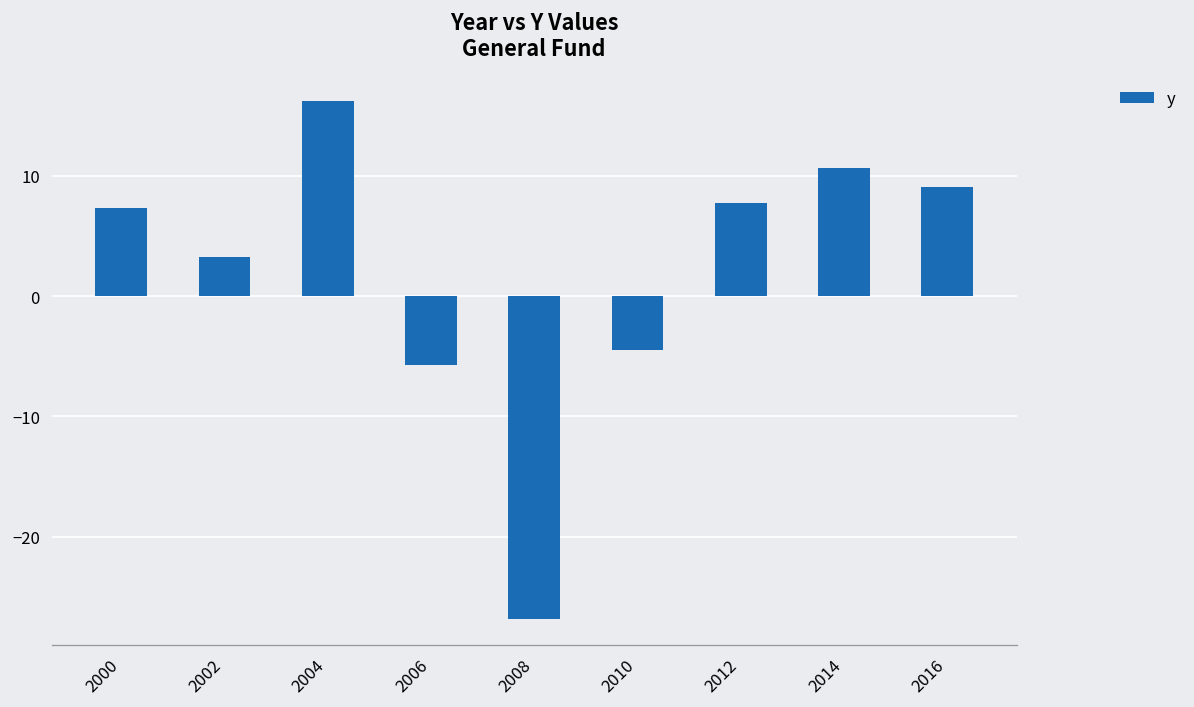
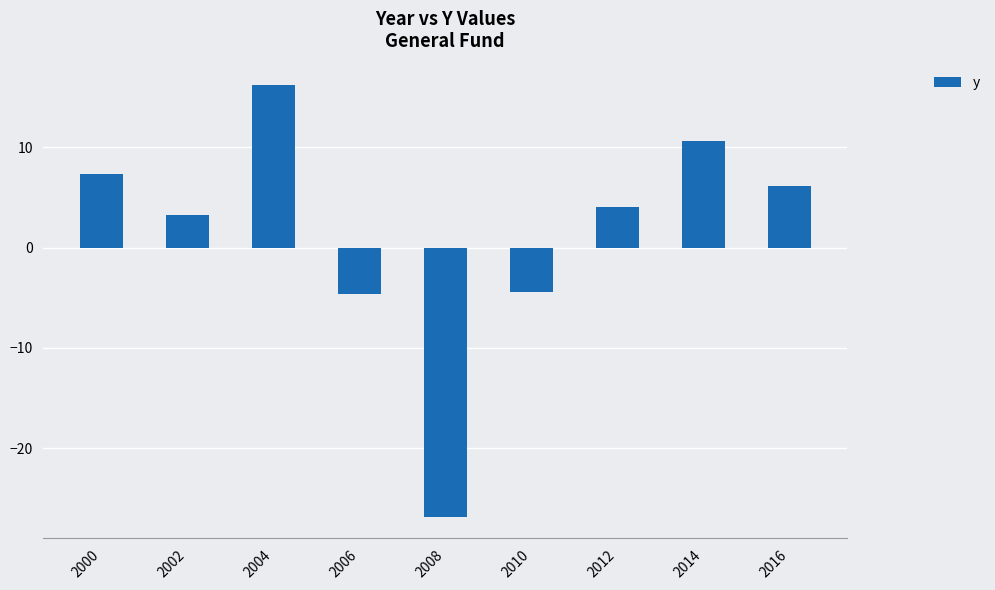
2006: -5.8 -> -4.6
2012: 7.8 -> 4.0
2016: 9.1 -> 6.1
